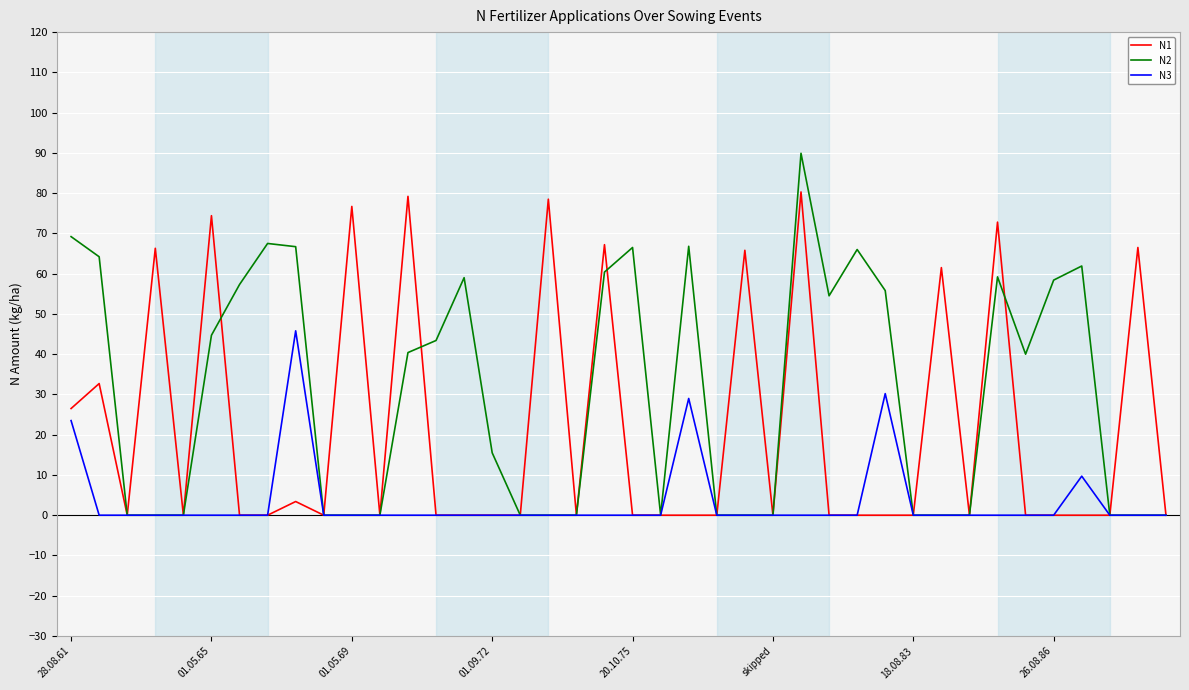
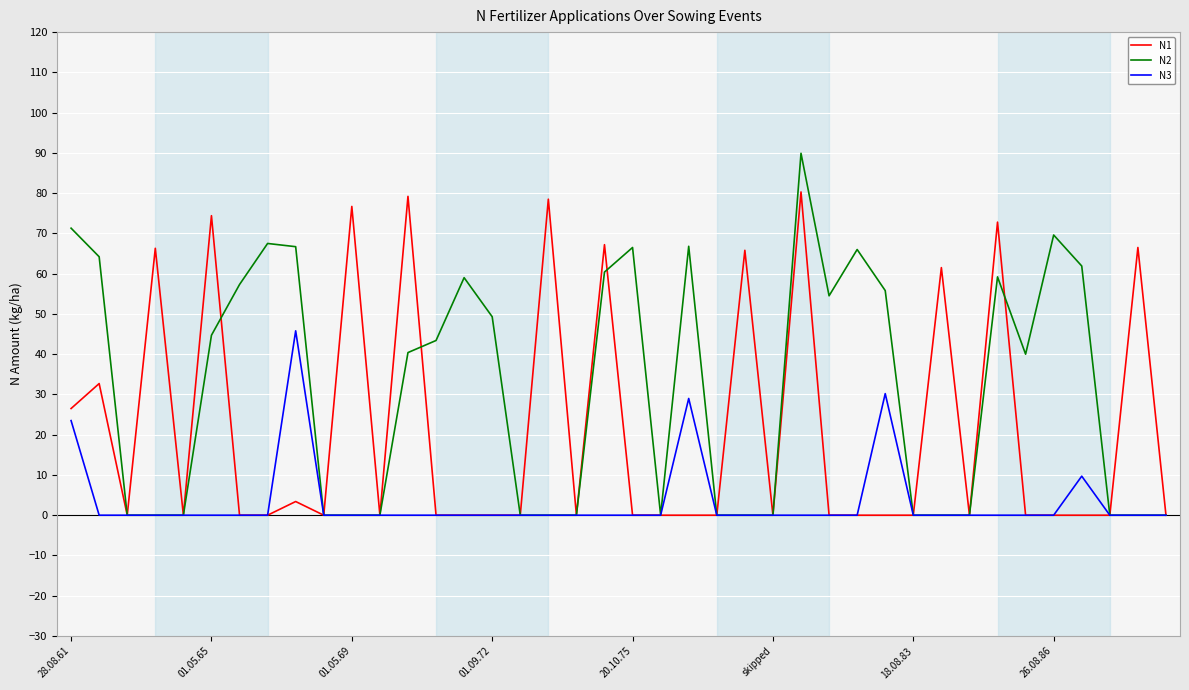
N2, 28.08.61: 69 -> 71
N2, 01.09.72: 16 -> 49
N2, 26.08.86: 58 -> 70
